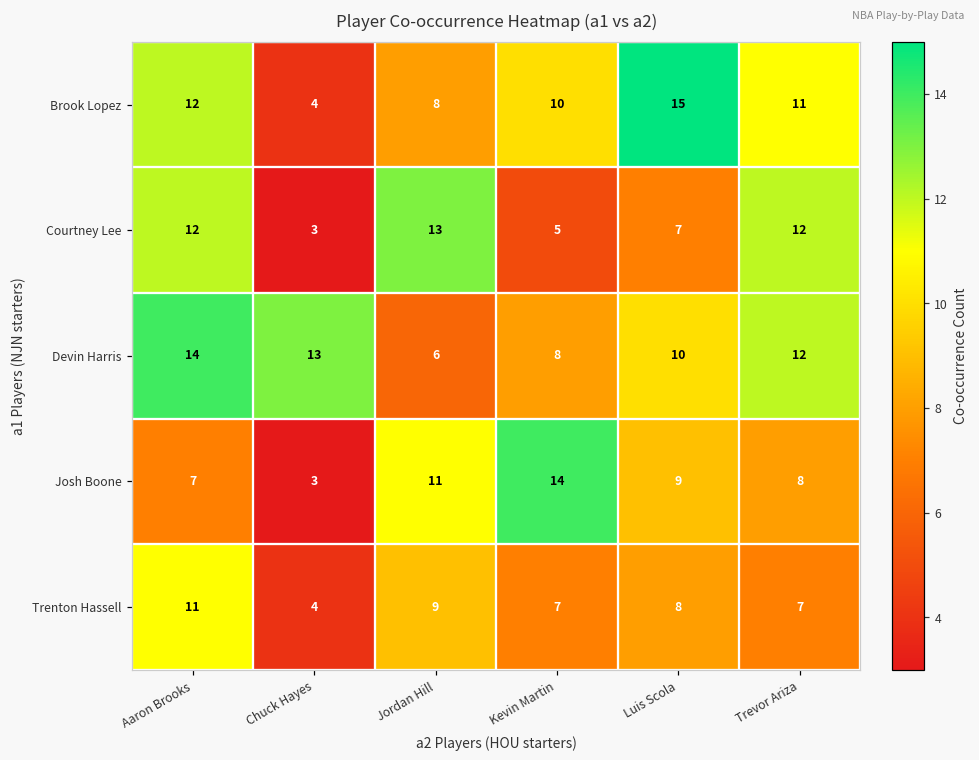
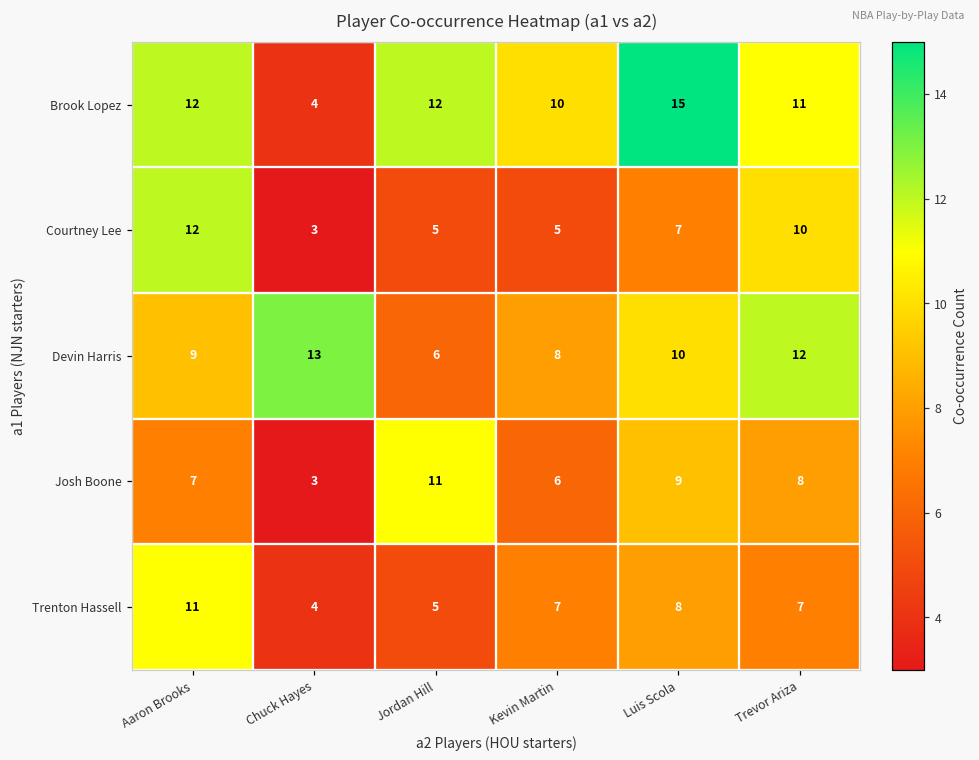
Brook Lopez, Jordan Hill: 8 -> 12
Courtney Lee, Jordan Hill: 13 -> 5
Courtney Lee, Trevor Ariza: 12 -> 10
Devin Harris, Aaron Brooks: 14 -> 9
Josh Boone, Kevin Martin: 14 -> 6
Trenton Hassell, Jordan Hill: 9 -> 5
